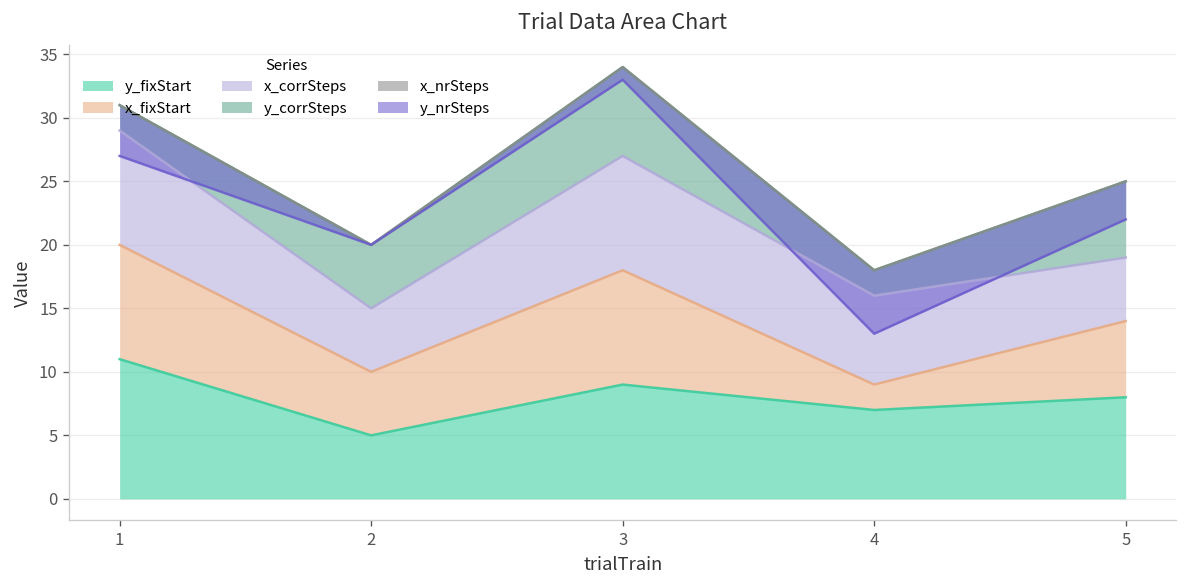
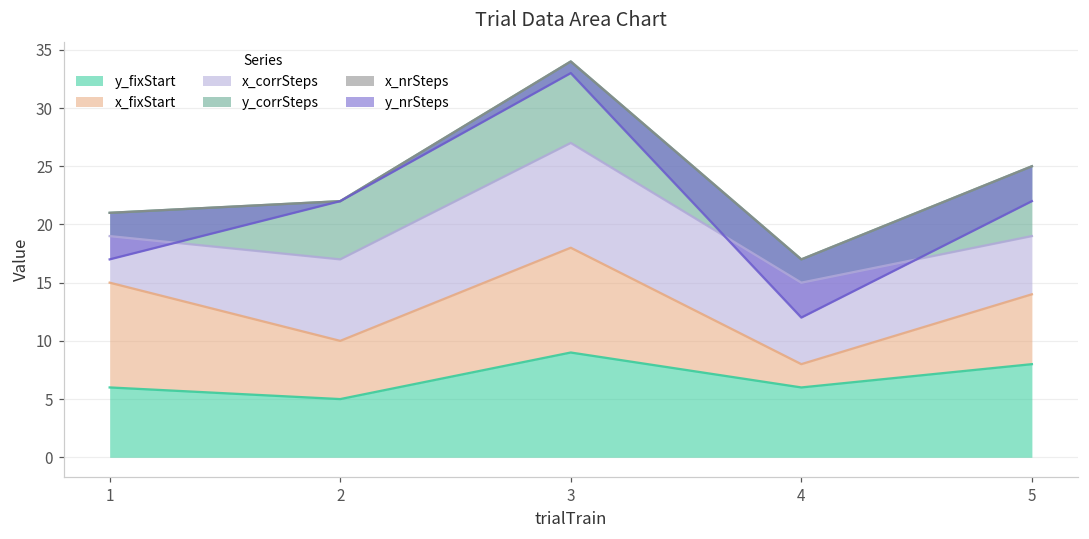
y_fixStart, 1: 11 -> 6
x_corrSteps, 1: 9 -> 4
x_corrSteps, 2: 5 -> 7
y_fixStart, 4: 7 -> 6
